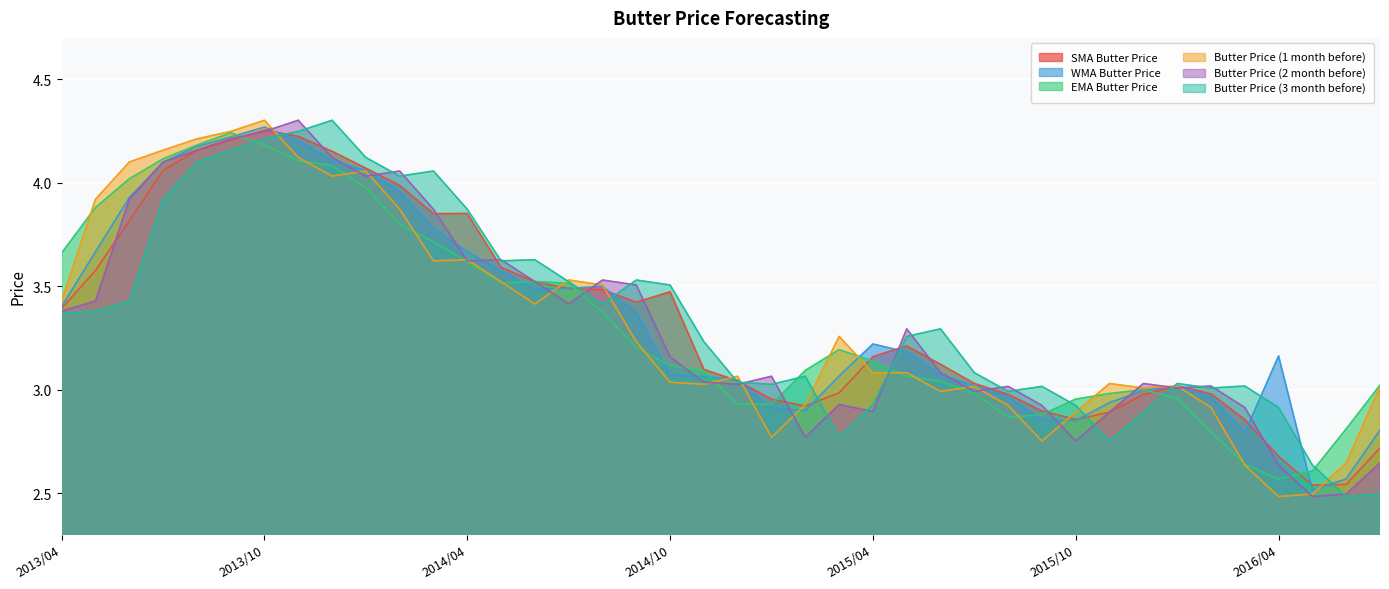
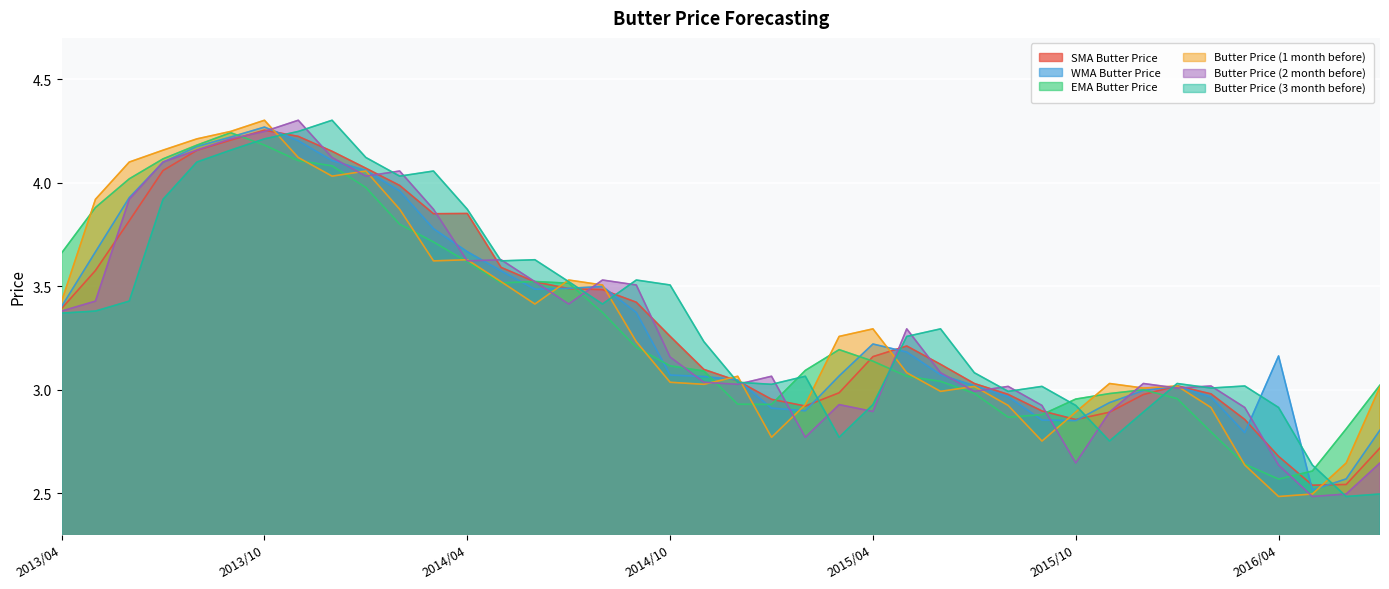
SMA Butter Price, 2014/10: 3.47 -> 3.26
Butter Price (1 month before), 2015/04: 3.08 -> 3.29
Butter Price (2 month before), 2015/10: 2.75 -> 2.65
